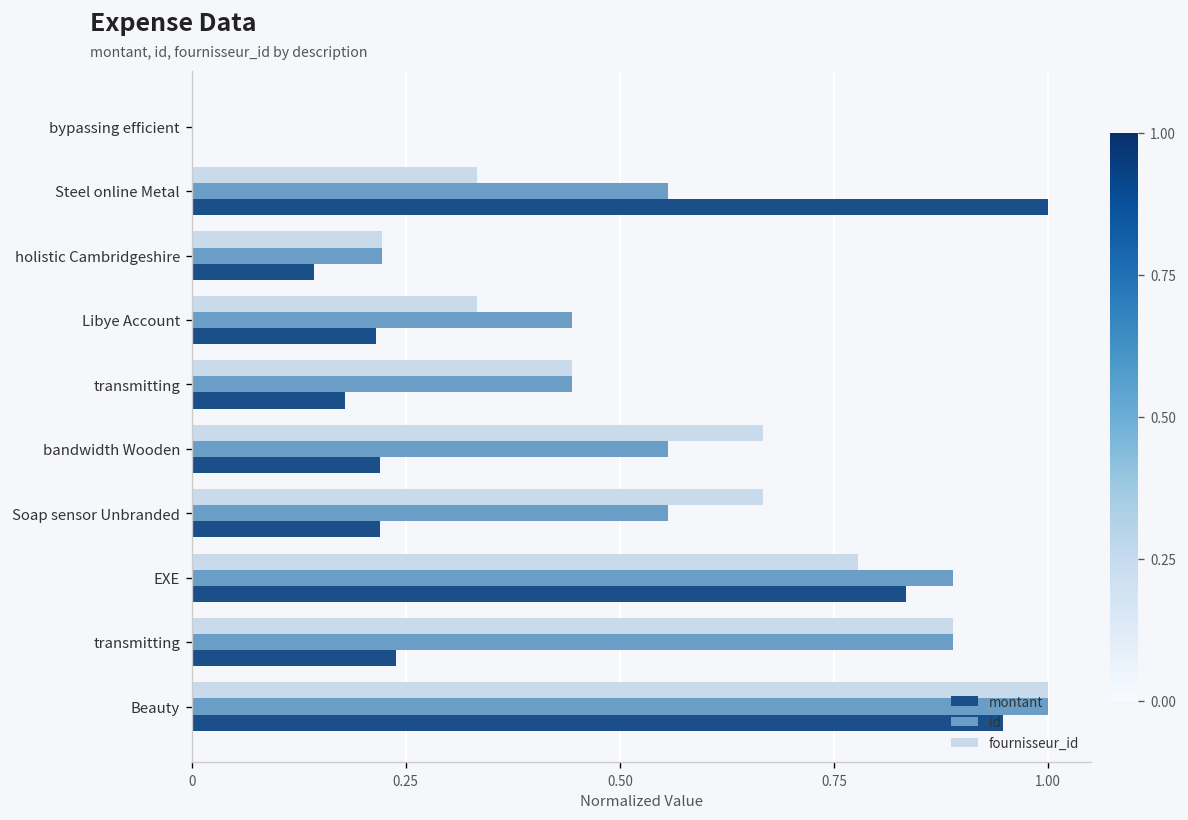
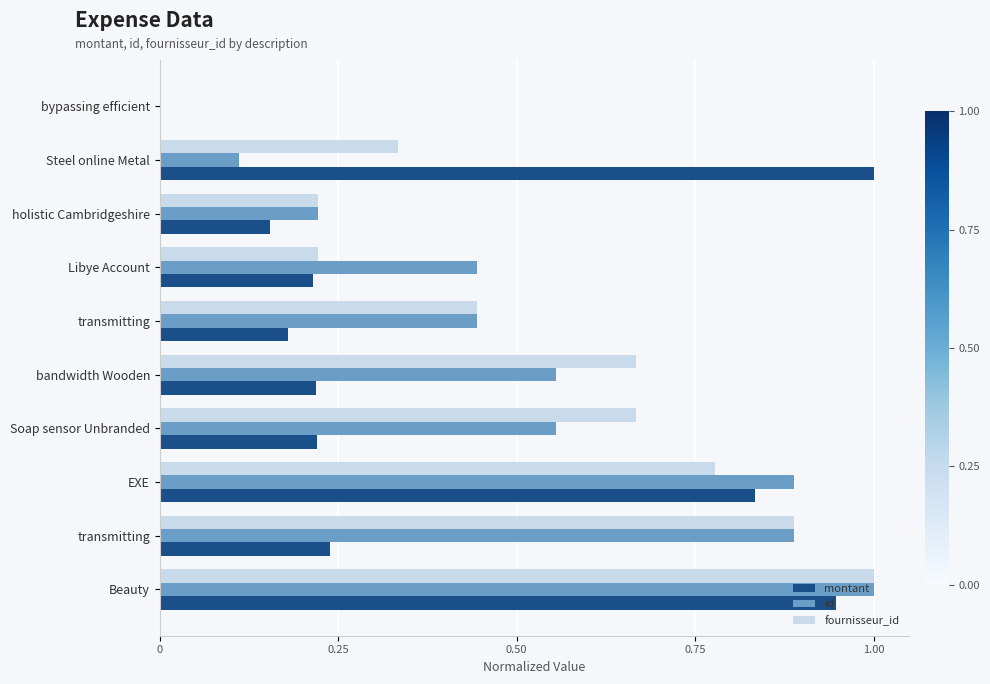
id, Steel online Metal: 0.56 -> 0.11
montant, holistic Cambridgeshire: 0.14 -> 0.15
fournisseur_id, Libye Account: 0.33 -> 0.22
